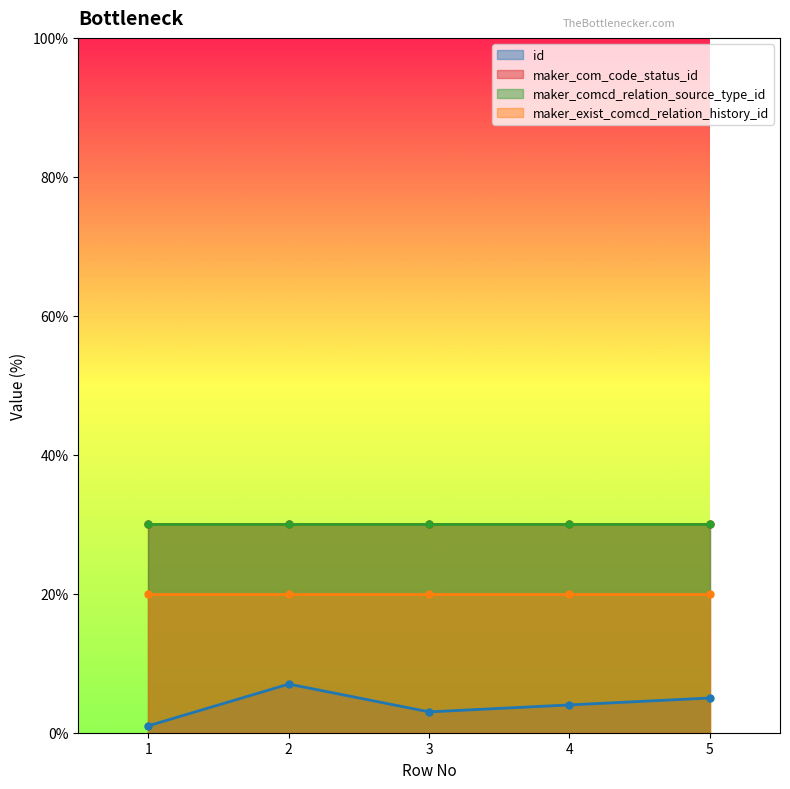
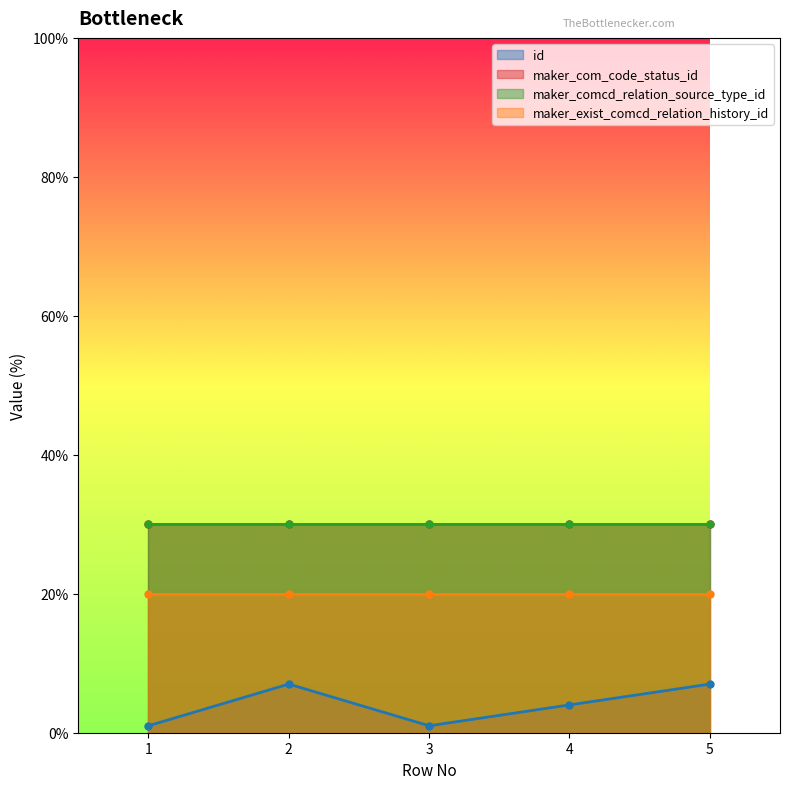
id, 3: 3% -> 1%
id, 5: 5% -> 7%
